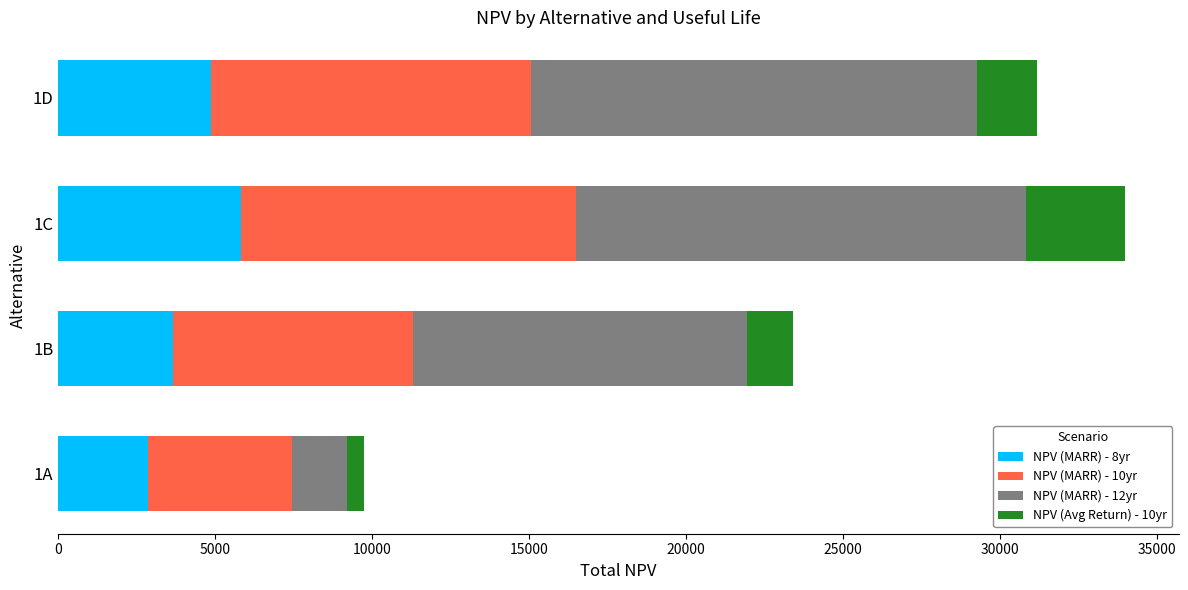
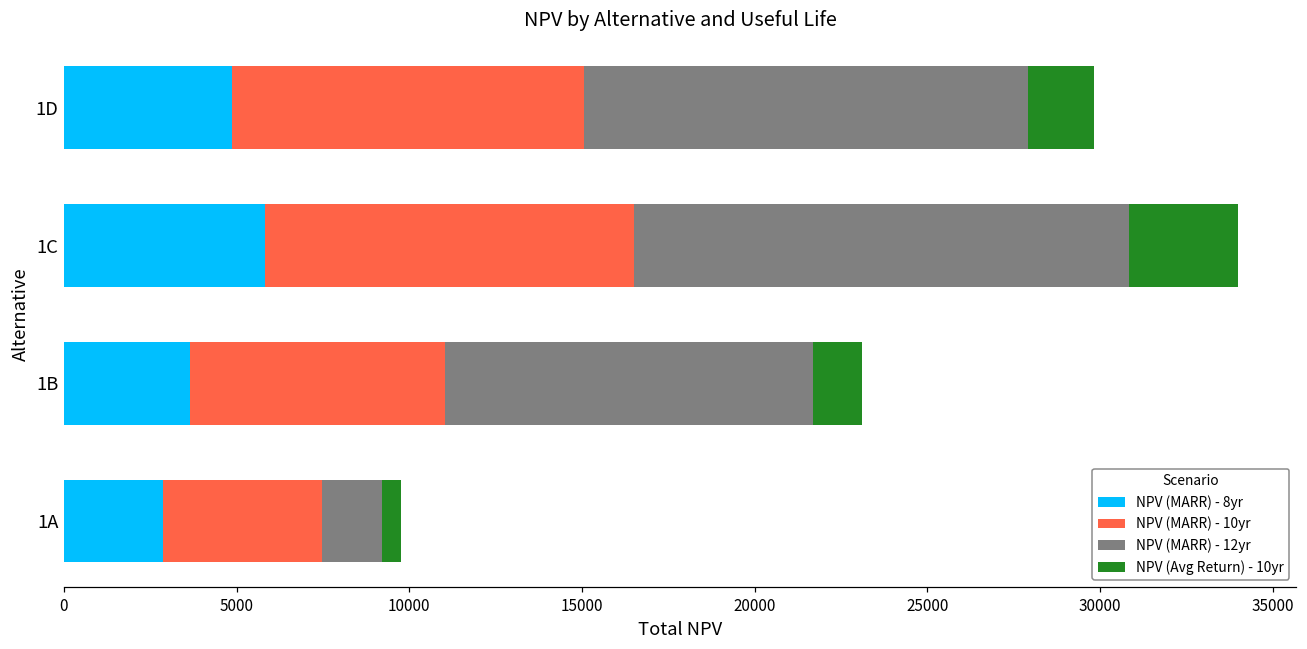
NPV (MARR) - 12yr, 1D: 14200 -> 12900
NPV (MARR) - 10yr, 1B: 7600 -> 7400
